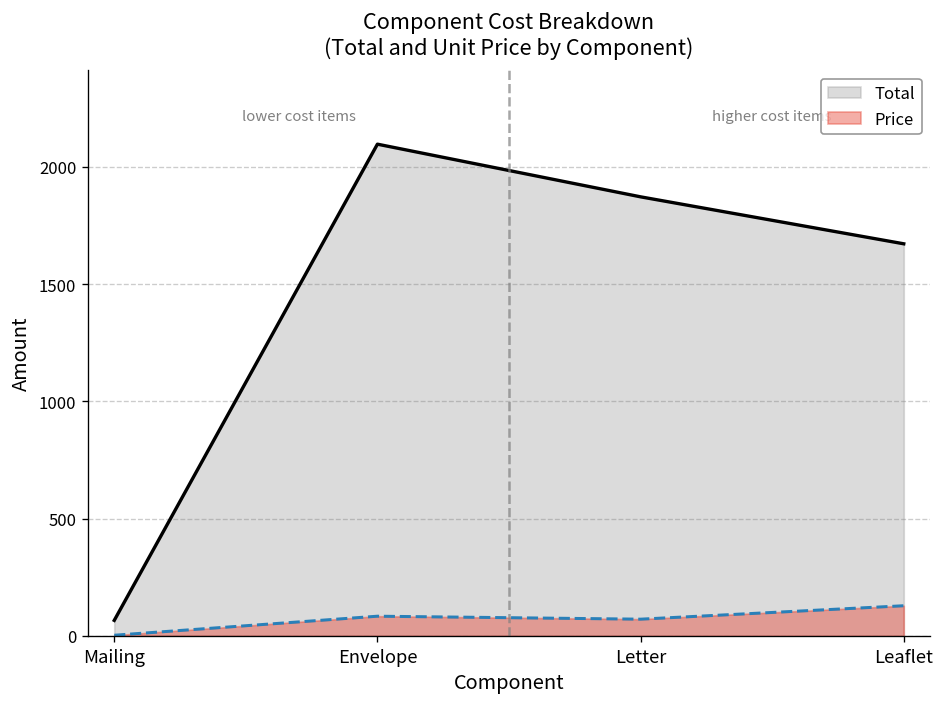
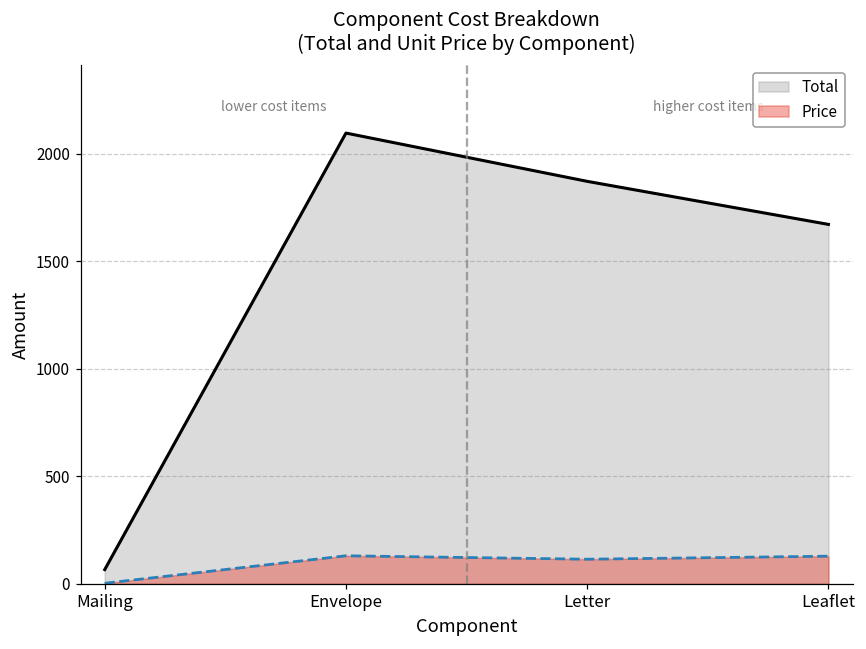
Price, Envelope: 80 -> 130
Price, Letter: 70 -> 110
